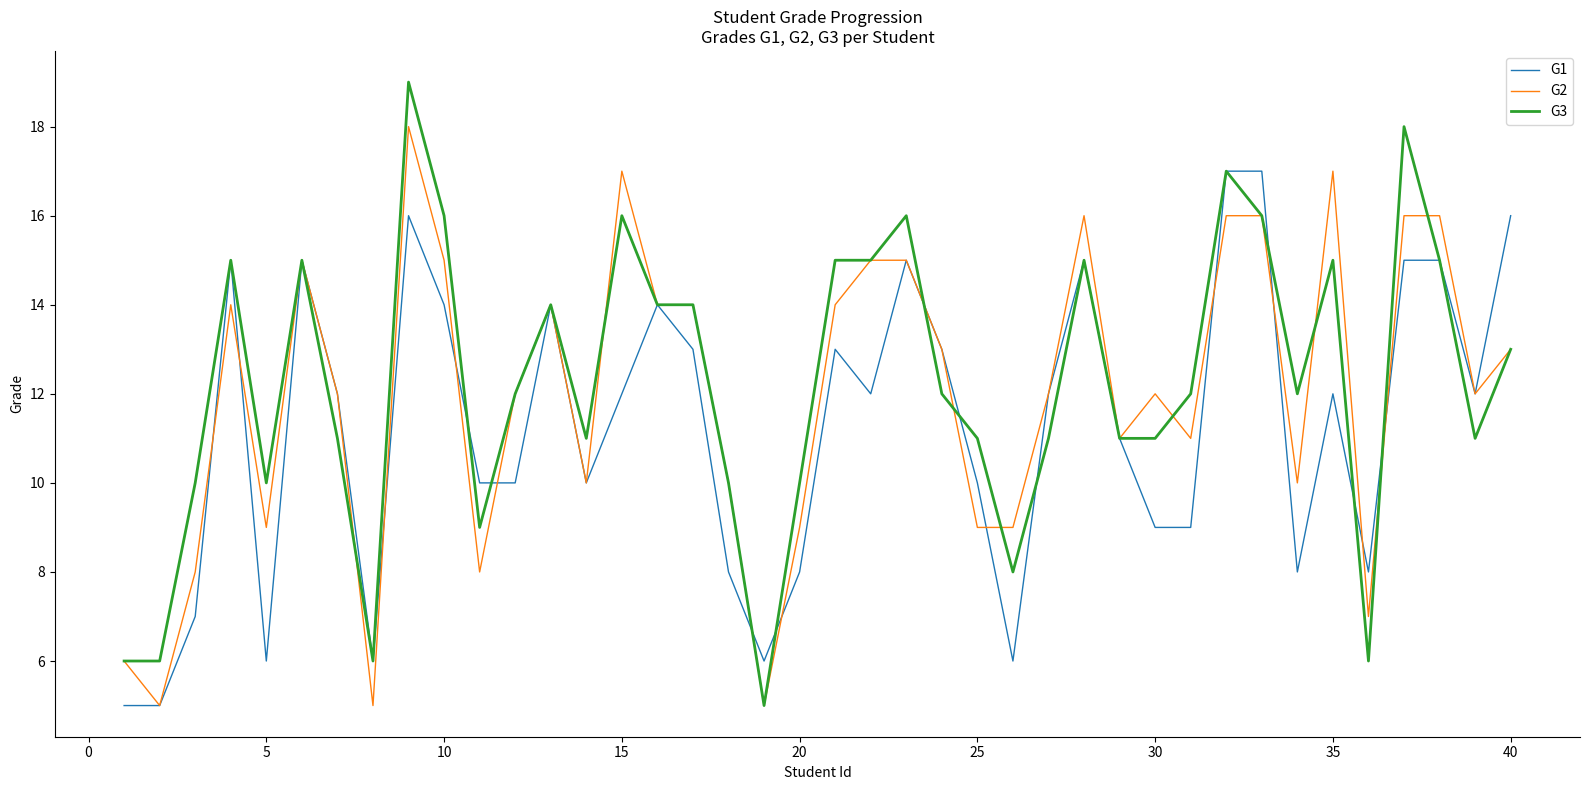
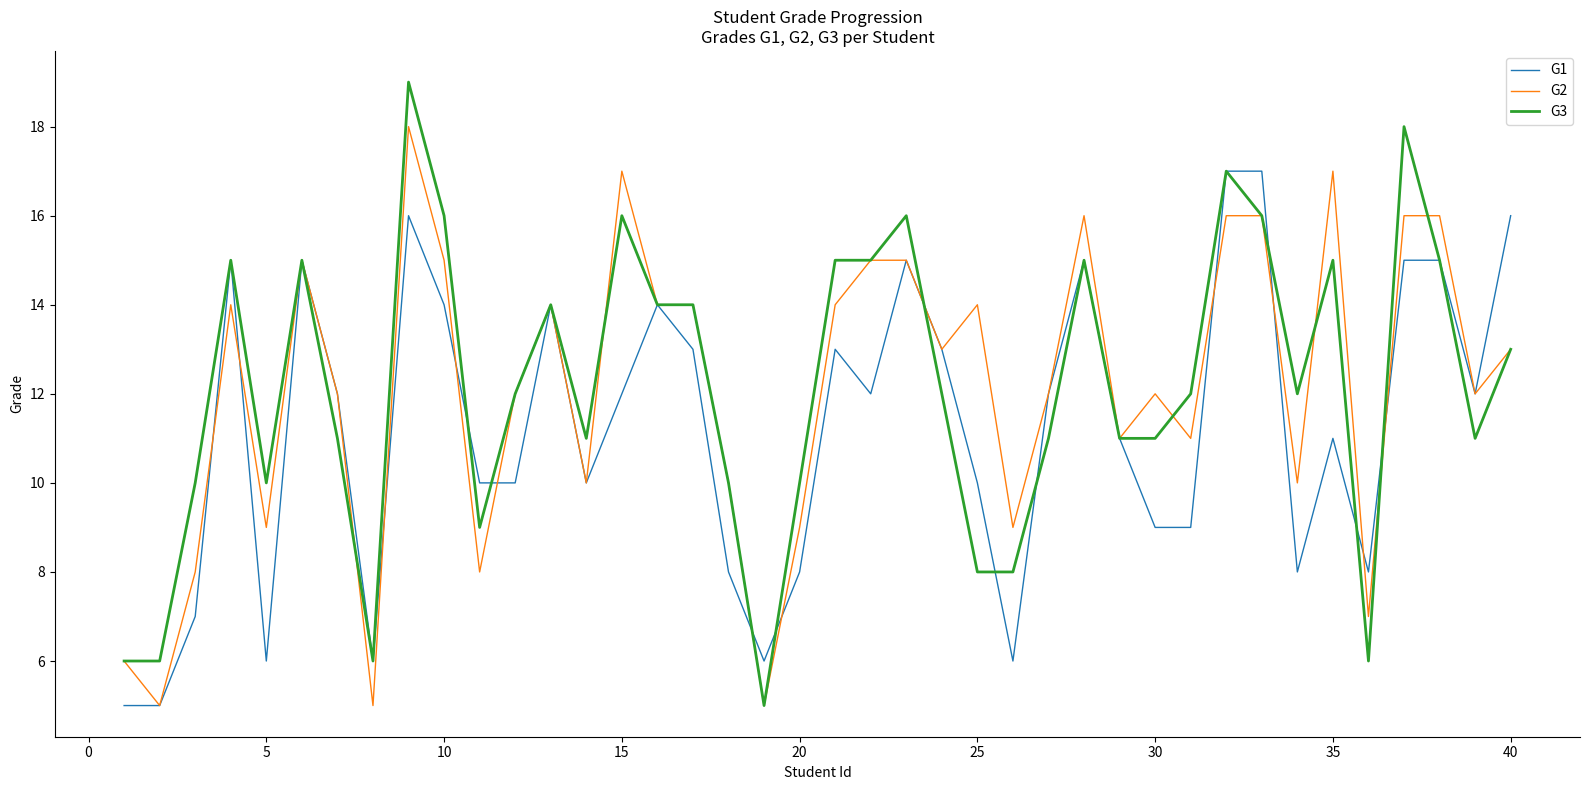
G2, 25: 9 -> 14
G3, 25: 11 -> 8
G1, 35: 12 -> 11
